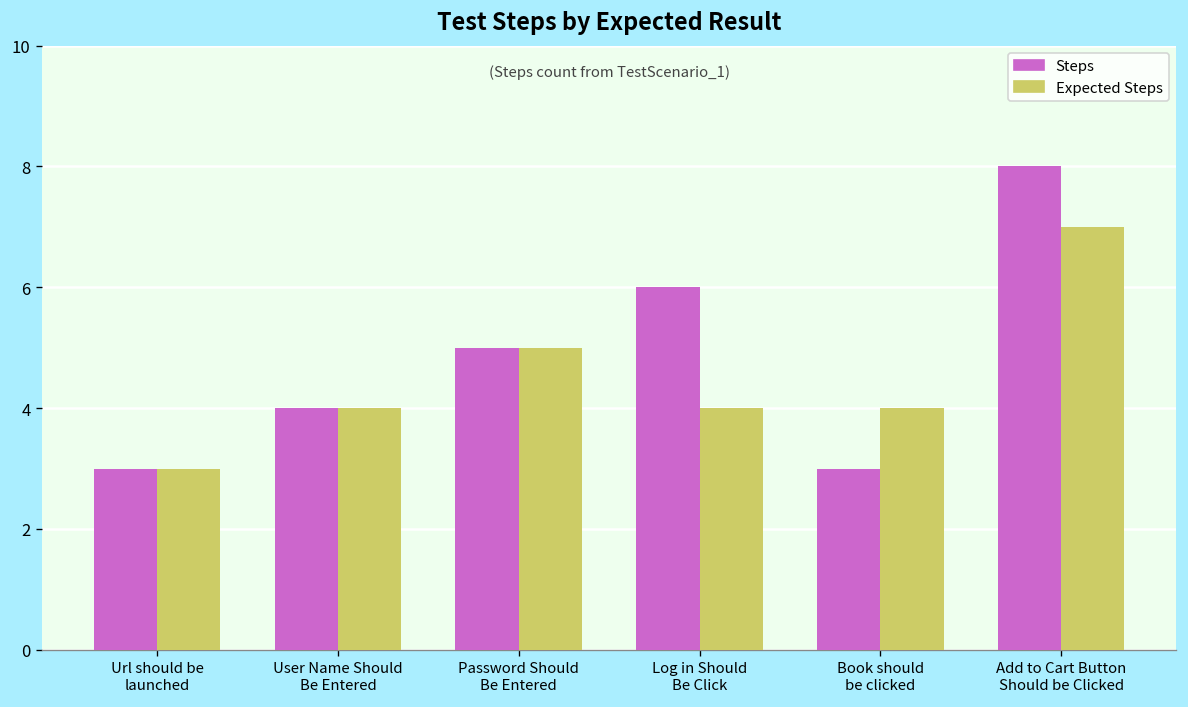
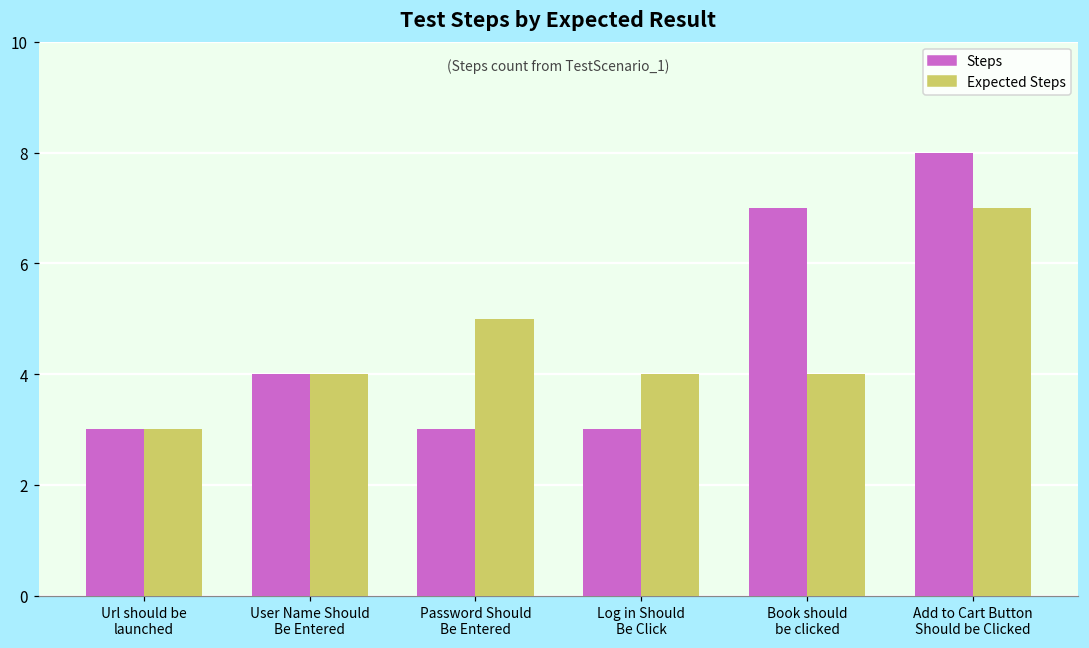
Steps, Password Should Be Entered: 5 -> 3
Steps, Log in Should Be Click: 6 -> 3
Steps, Book should be clicked: 3 -> 7
